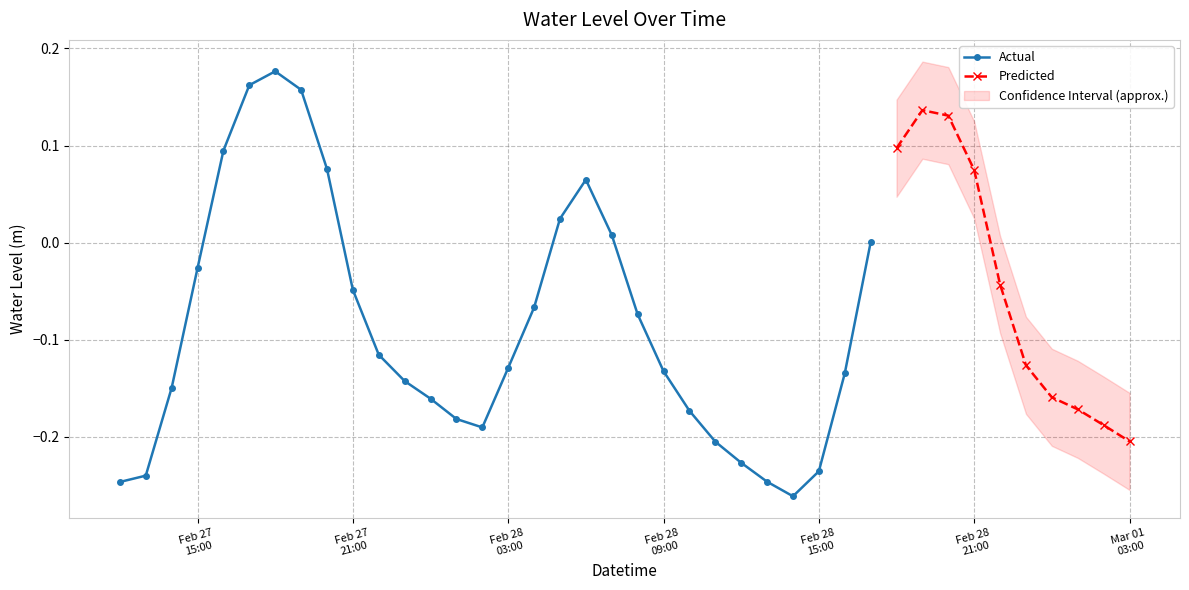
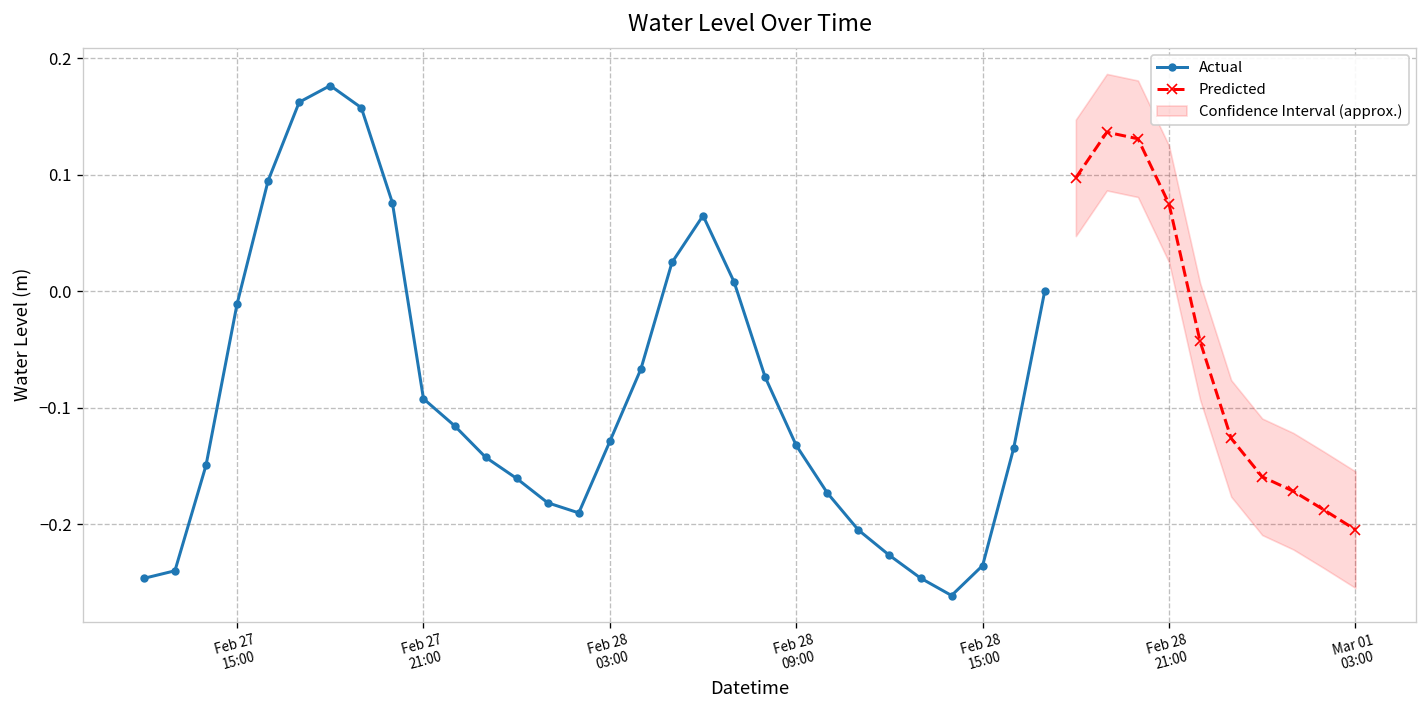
Actual, Feb 27 15:00: -0.03 -> -0.01
Actual, Feb 27 21:00: -0.05 -> -0.09
